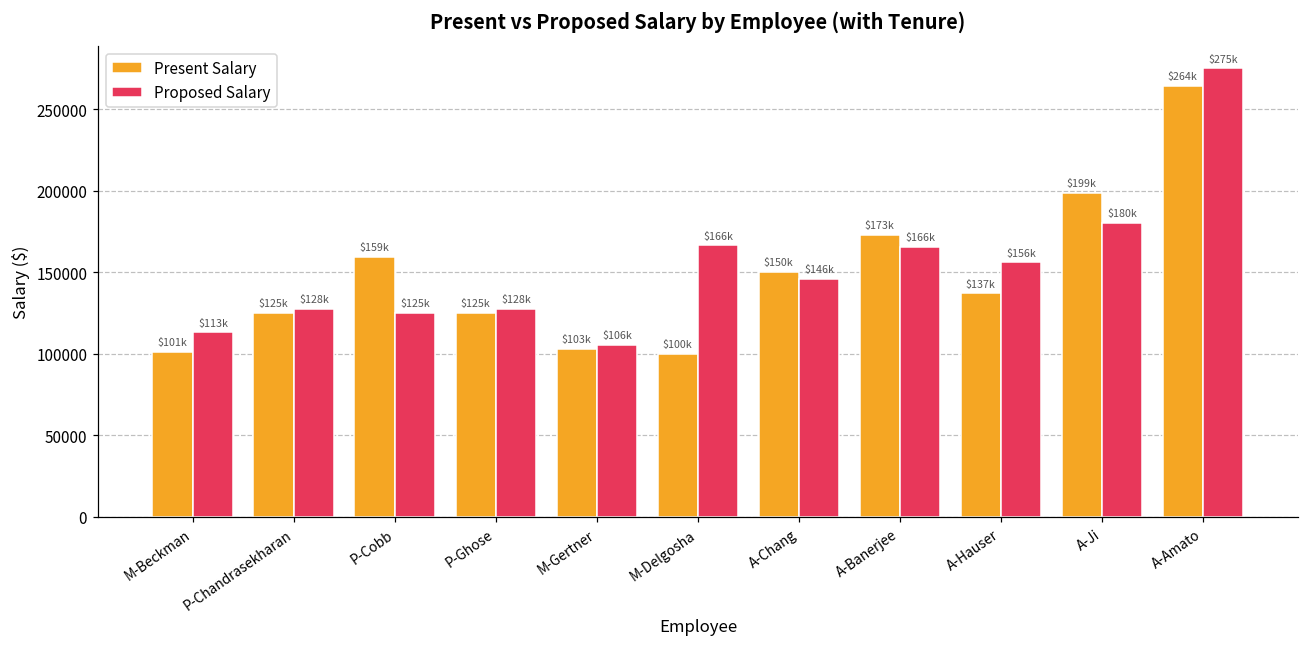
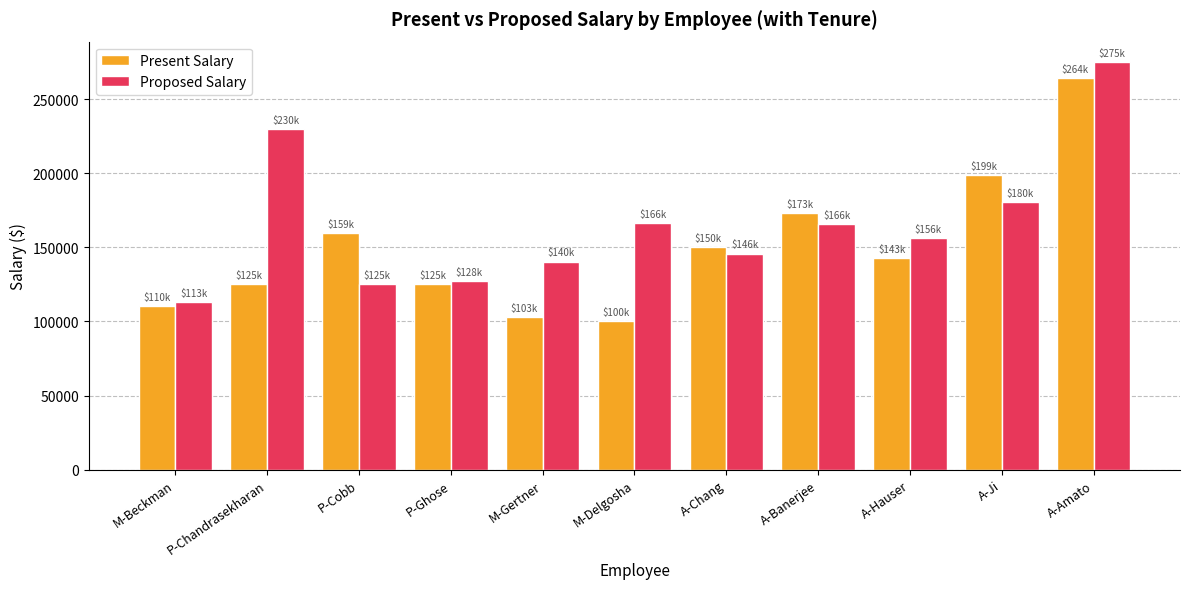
Present Salary, M-Beckman: $101k -> $110k
Proposed Salary, P-Chandrasekharan: $128k -> $230k
Proposed Salary, M-Gertner: $106k -> $140k
Present Salary, A-Hauser: $137k -> $143k
